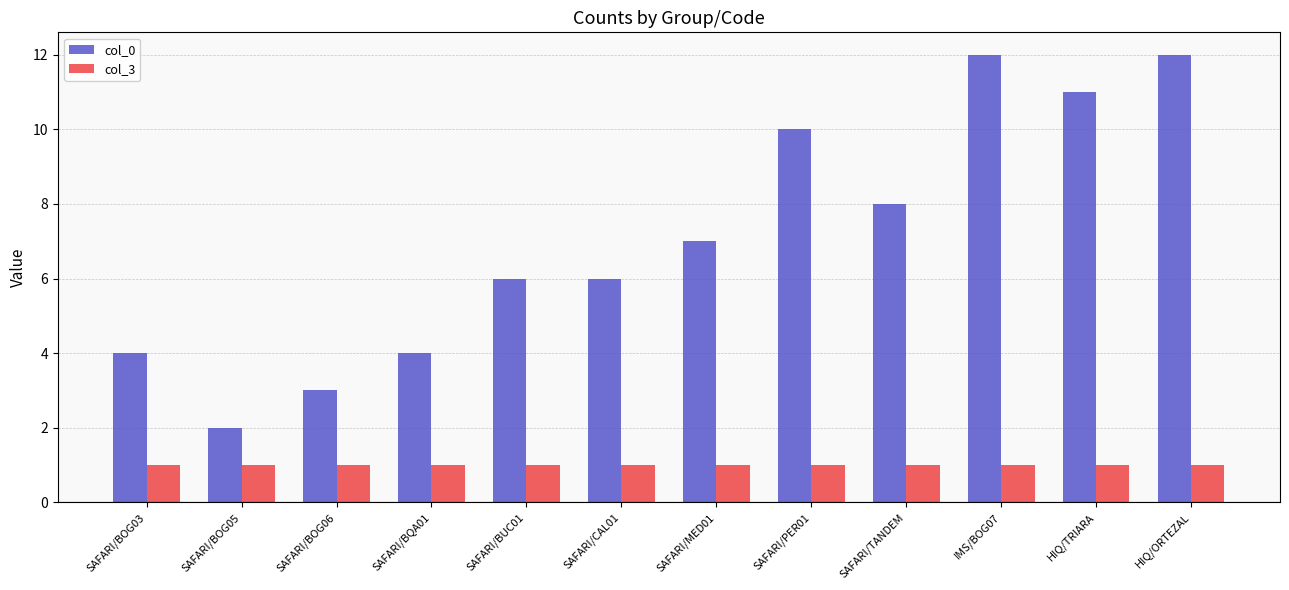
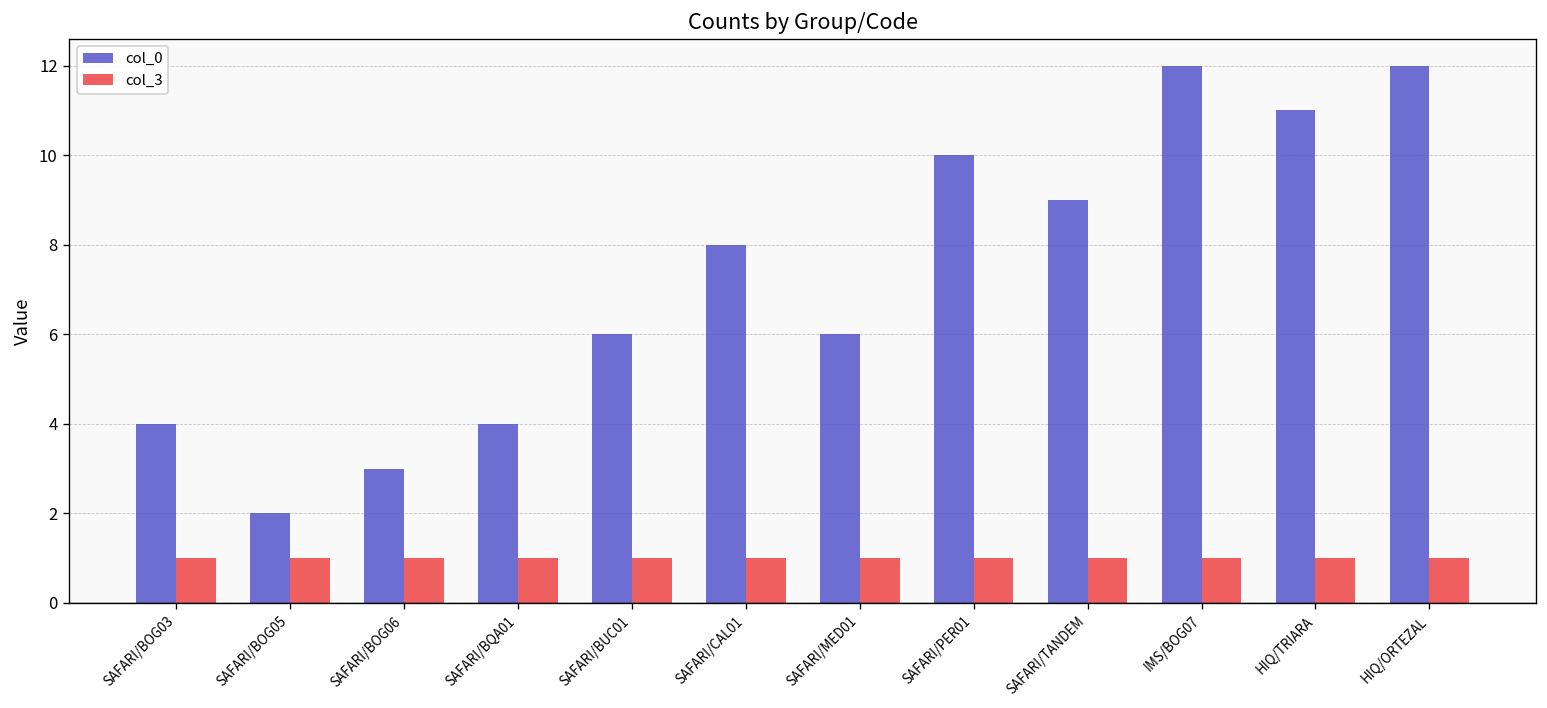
col_0, SAFARI/CAL01: 6 -> 8
col_0, SAFARI/MED01: 7 -> 6
col_0, SAFARI/TANDEM: 8 -> 9
